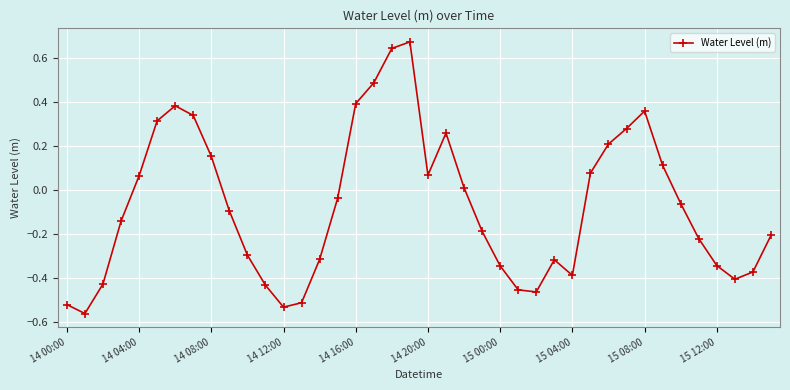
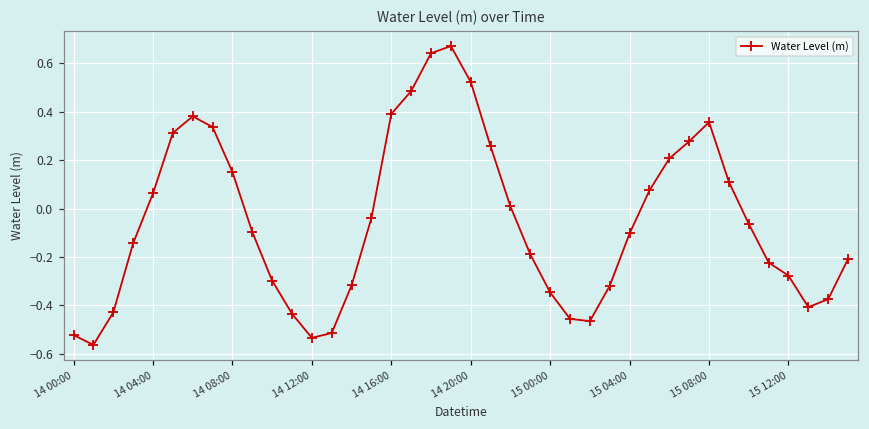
14 20:00: 0.07 -> 0.52
15 04:00: -0.39 -> -0.10
15 12:00: -0.34 -> -0.28
